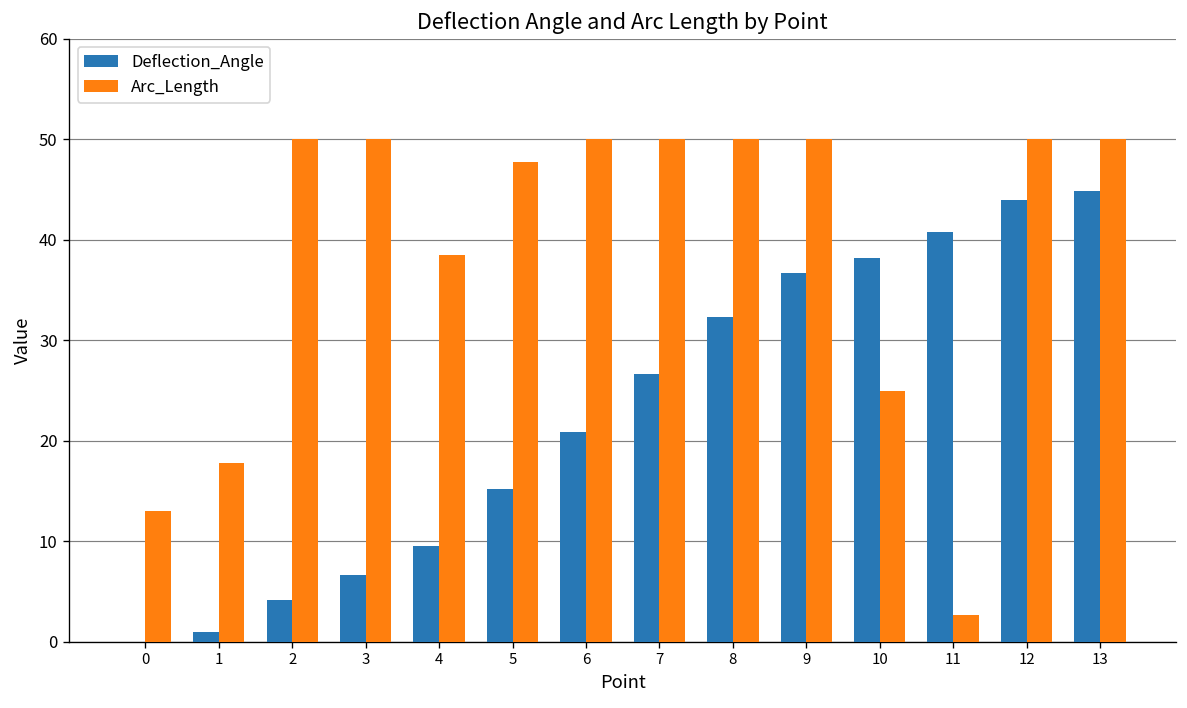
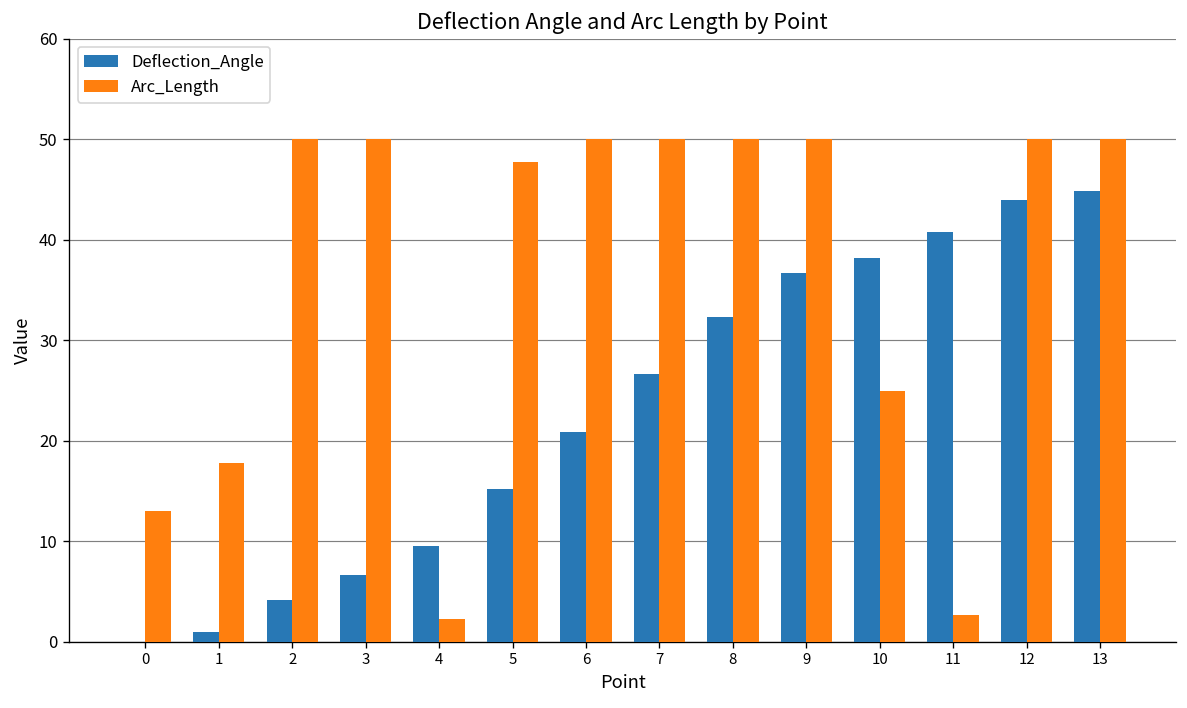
Arc_Length, 4: 39 -> 2
